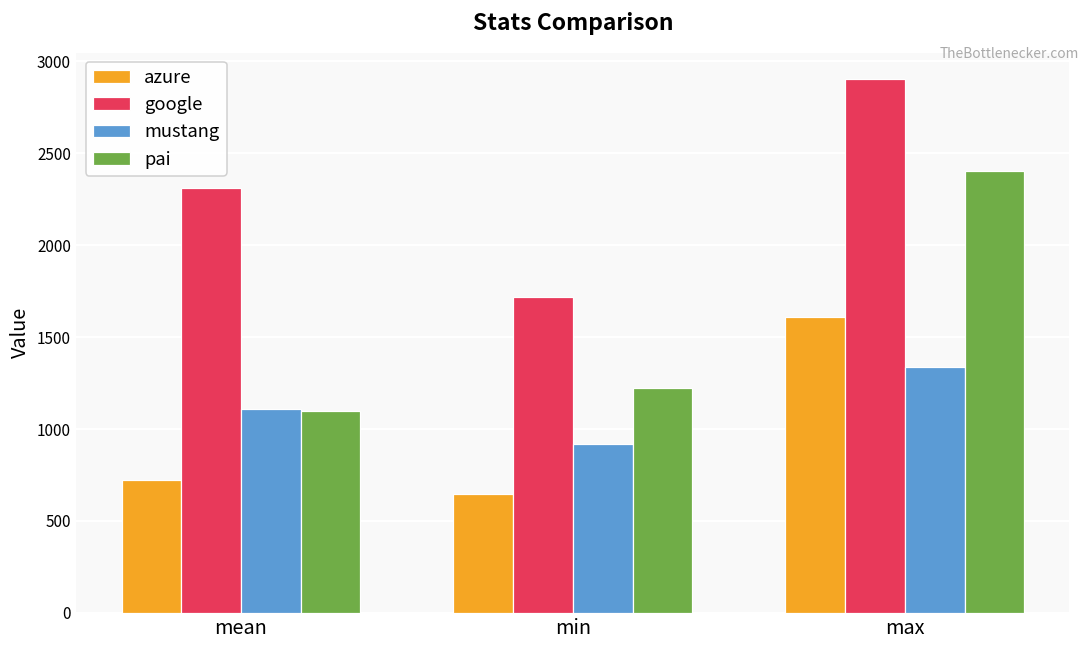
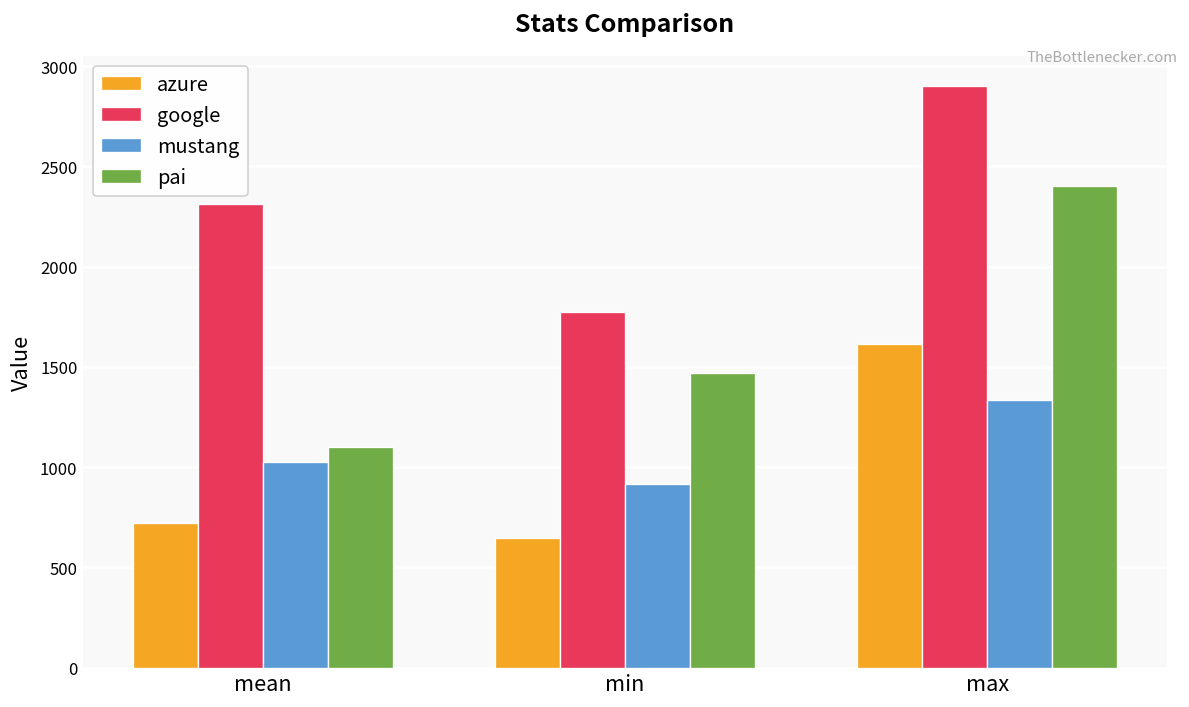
mustang, mean: 1110 -> 1030
google, min: 1720 -> 1770
pai, min: 1230 -> 1470
